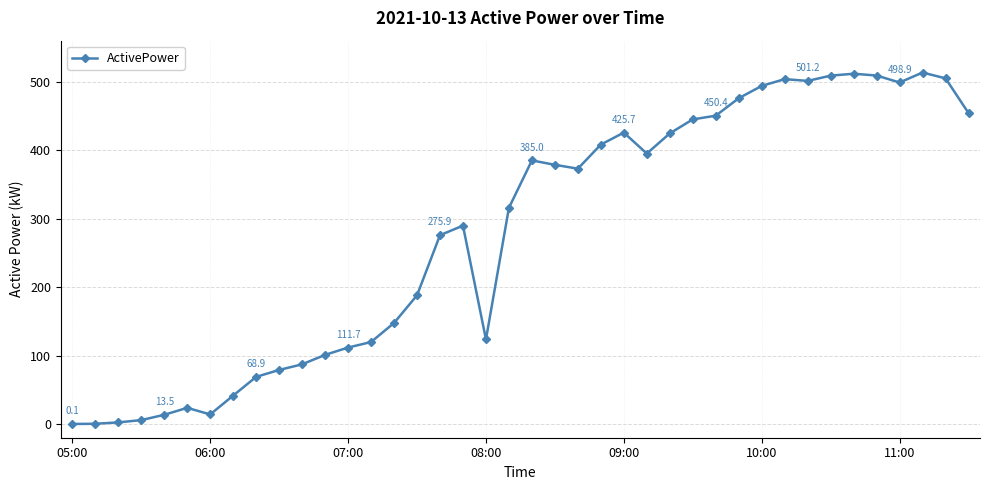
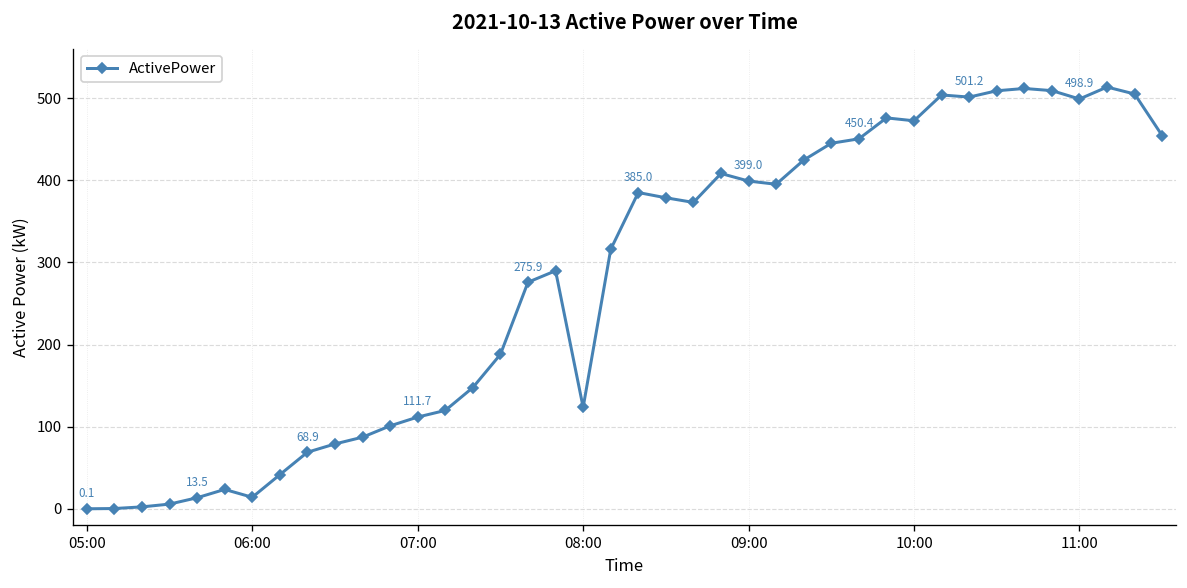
09:00: 425.7 -> 399.0
10:00: 490 -> 470
